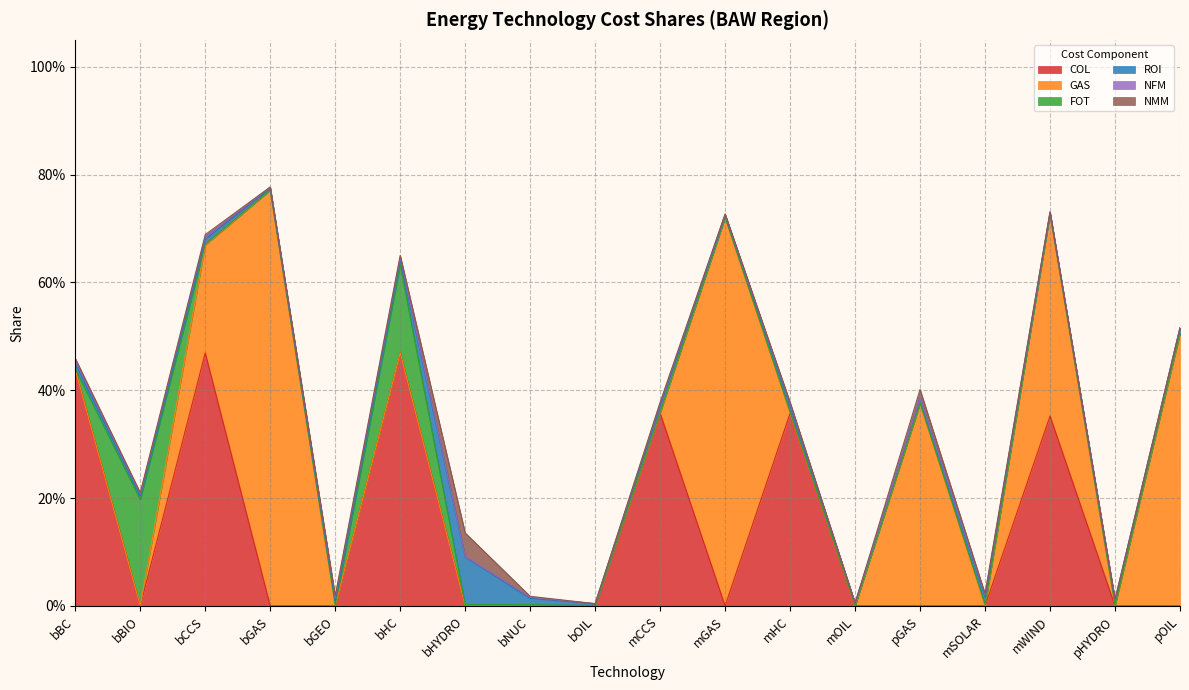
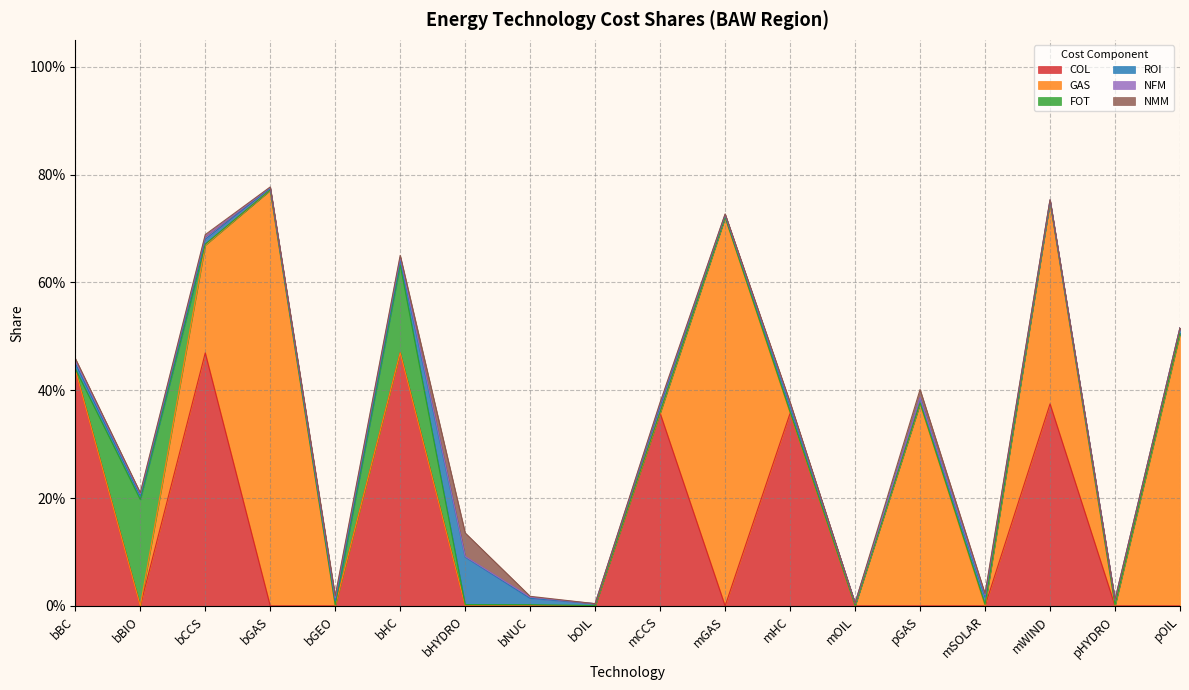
COL, mWIND: 35% -> 37%
